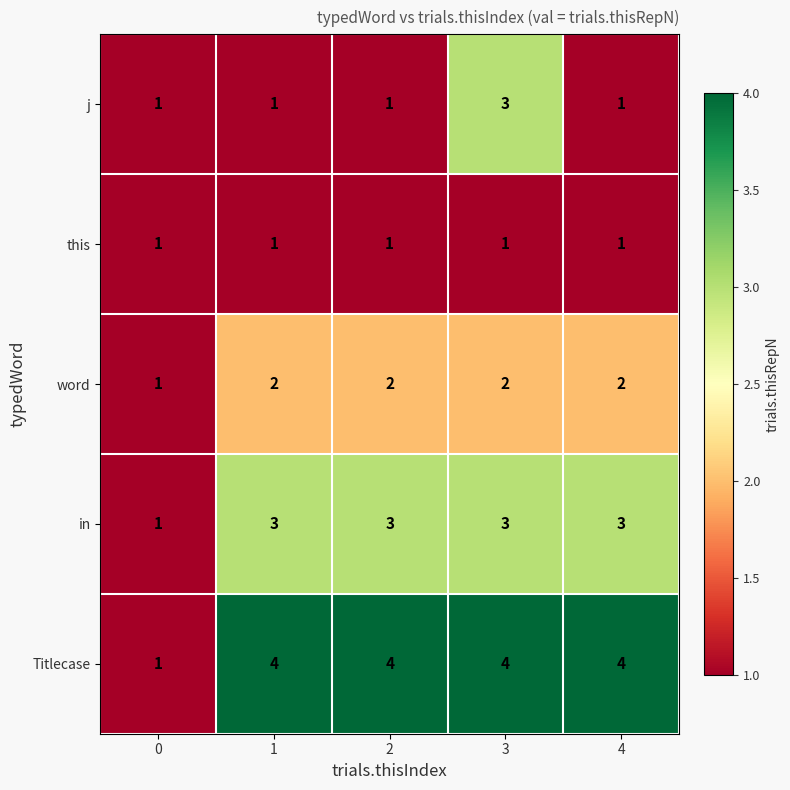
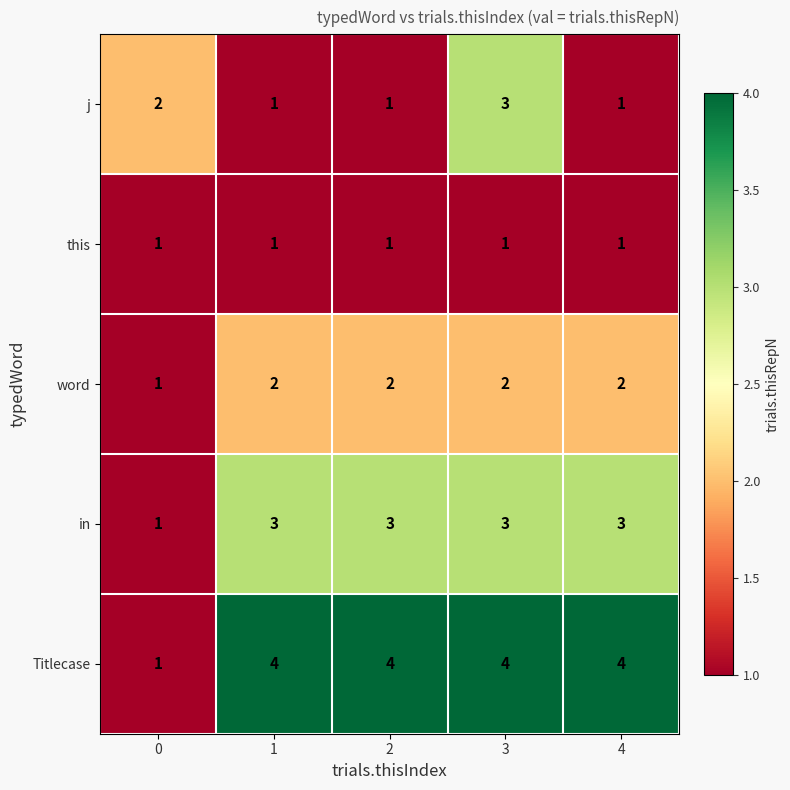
j, 0: 1 -> 2
